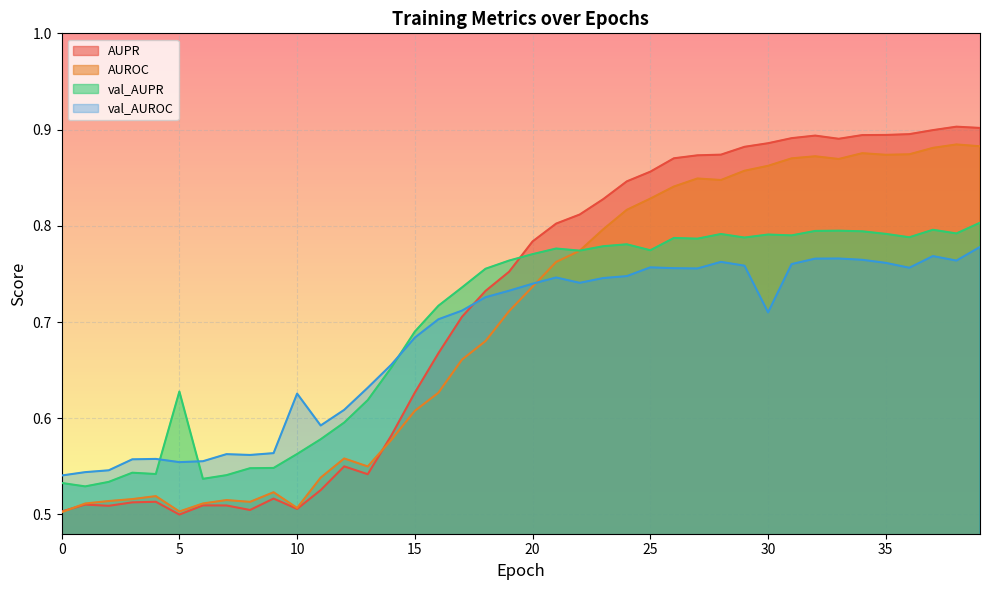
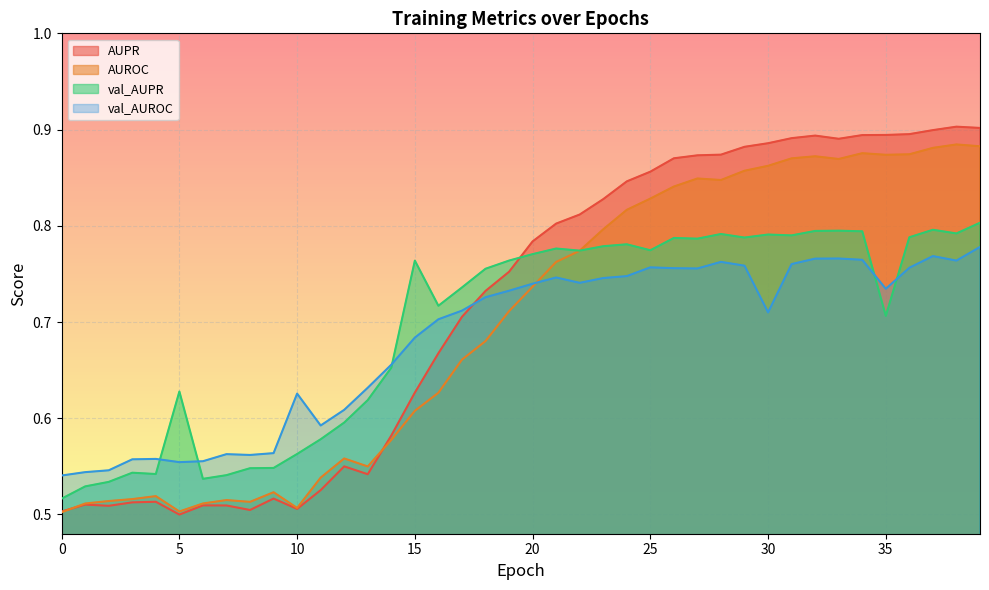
val_AUPR, 0: 0.53 -> 0.52
val_AUPR, 15: 0.69 -> 0.76
val_AUPR, 35: 0.79 -> 0.71
val_AUROC, 35: 0.76 -> 0.73
